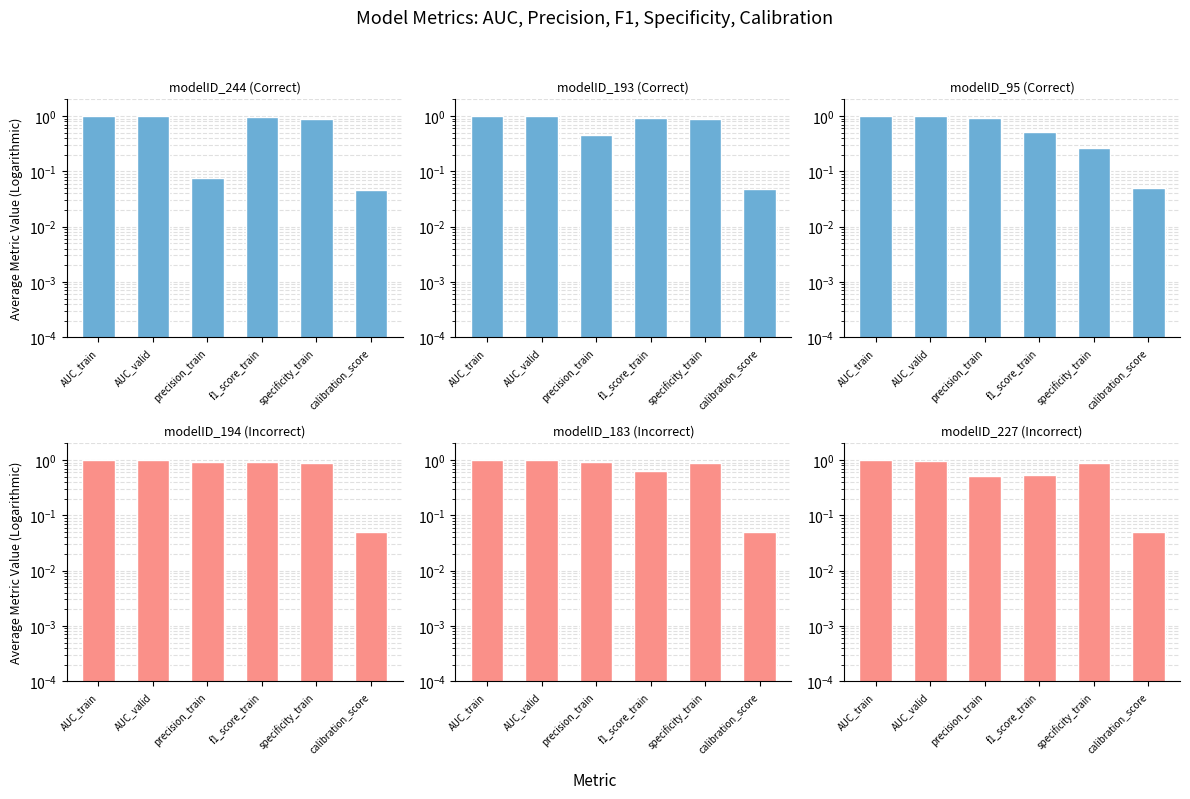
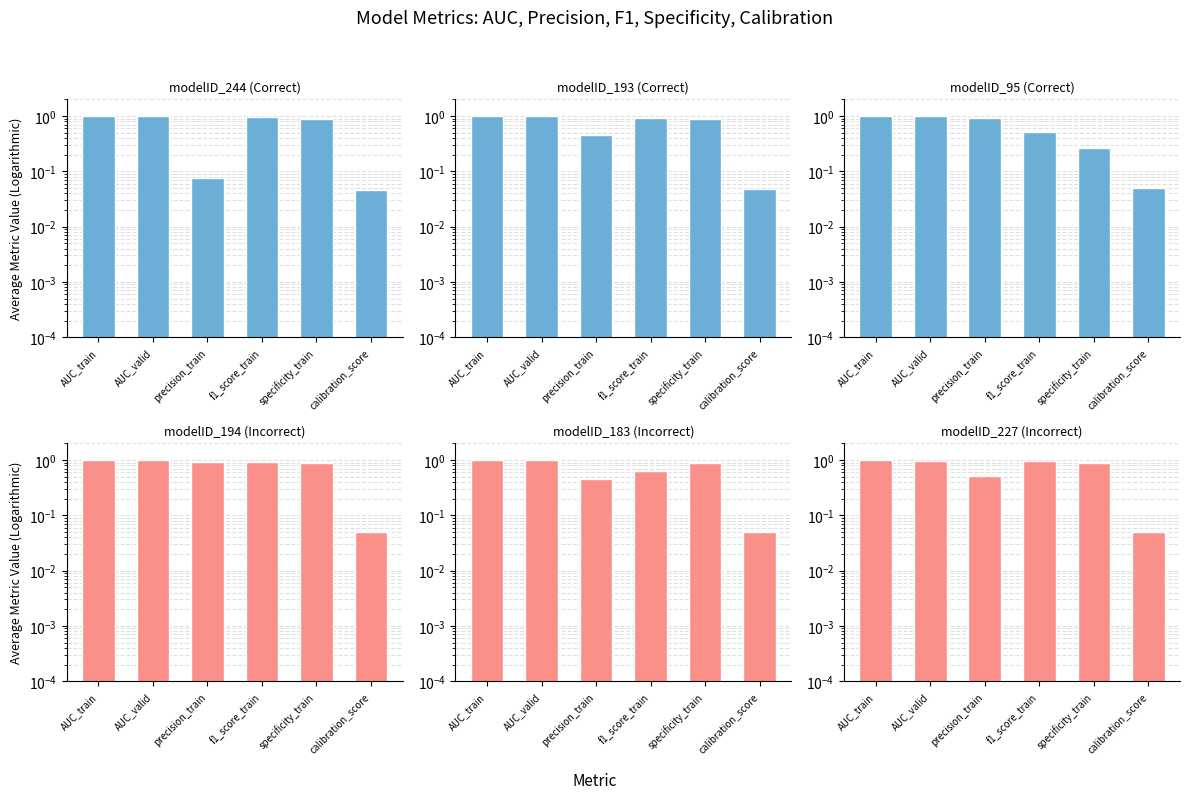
modelID_183 (Incorrect), precision_train: 0.9 -> 0.4
modelID_227 (Incorrect), f1_score_train: 0.5 -> 0.9
